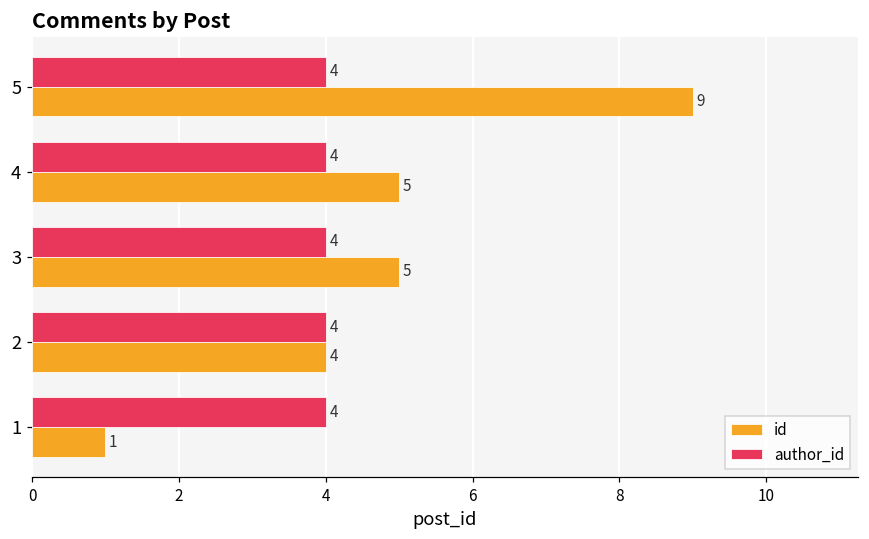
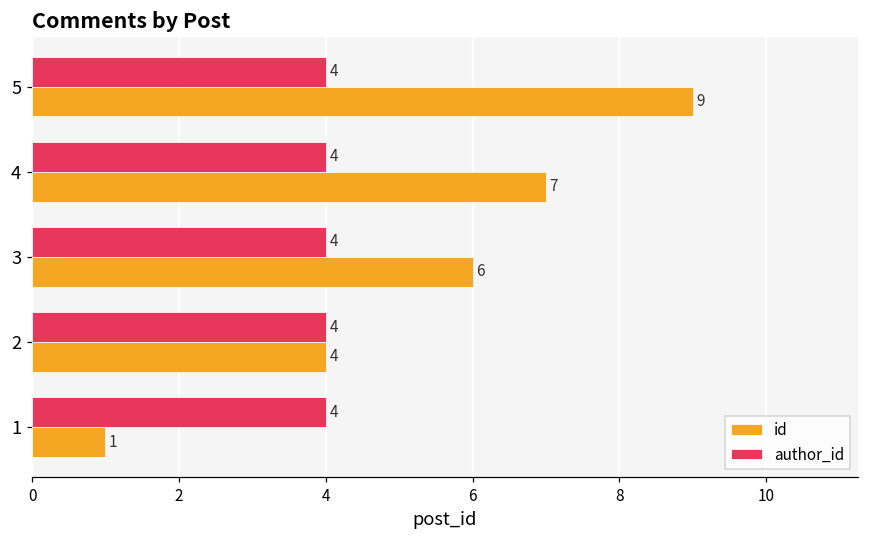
id, 4: 5 -> 7
id, 3: 5 -> 6
